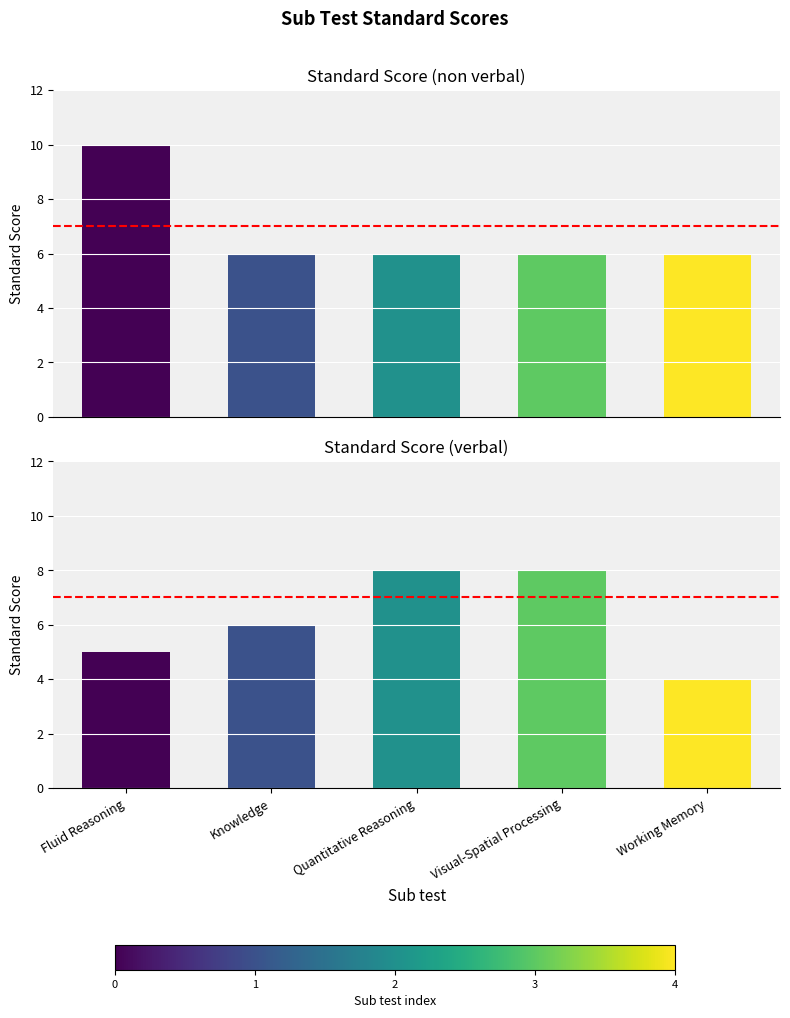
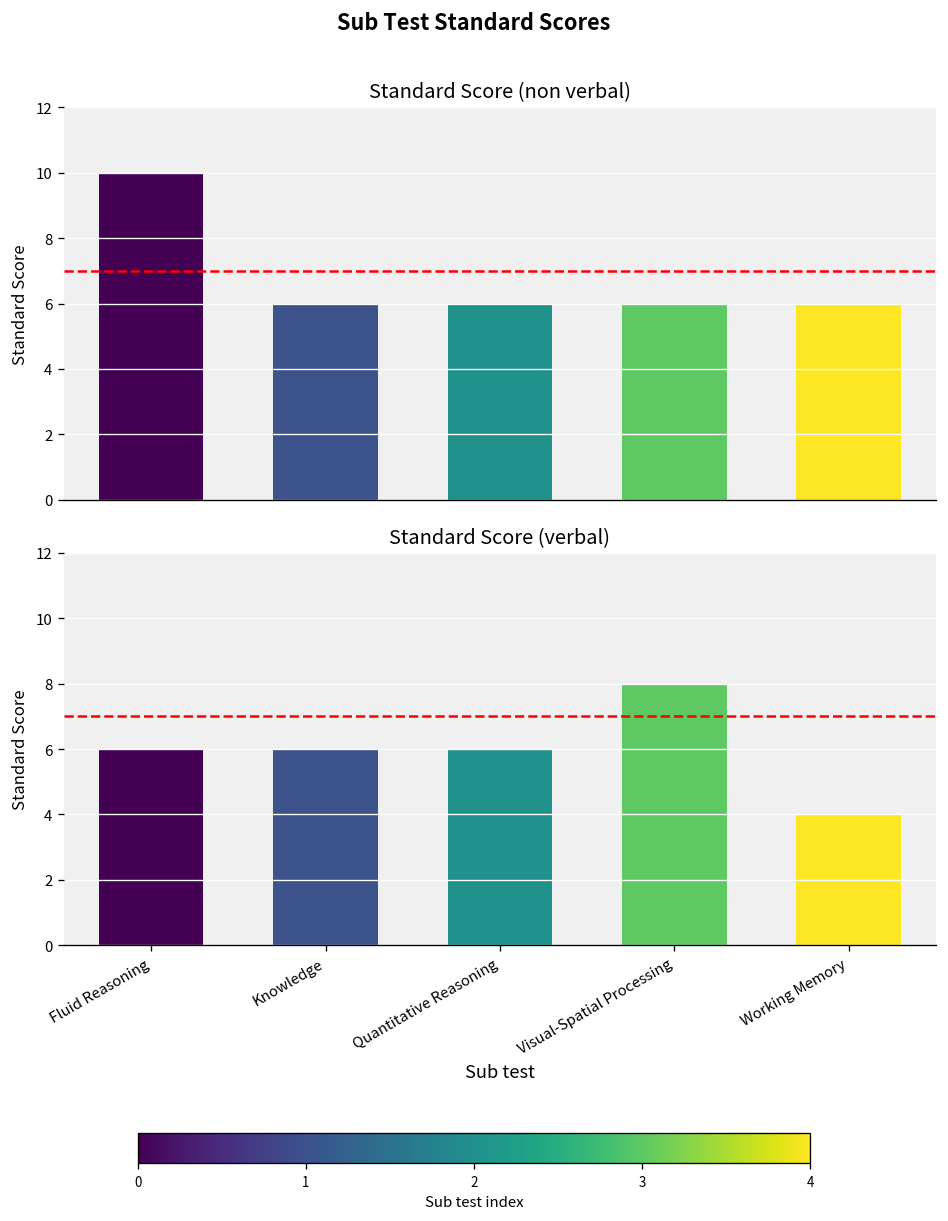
Standard Score (verbal), Fluid Reasoning: 5 -> 6
Standard Score (verbal), Quantitative Reasoning: 8 -> 6
